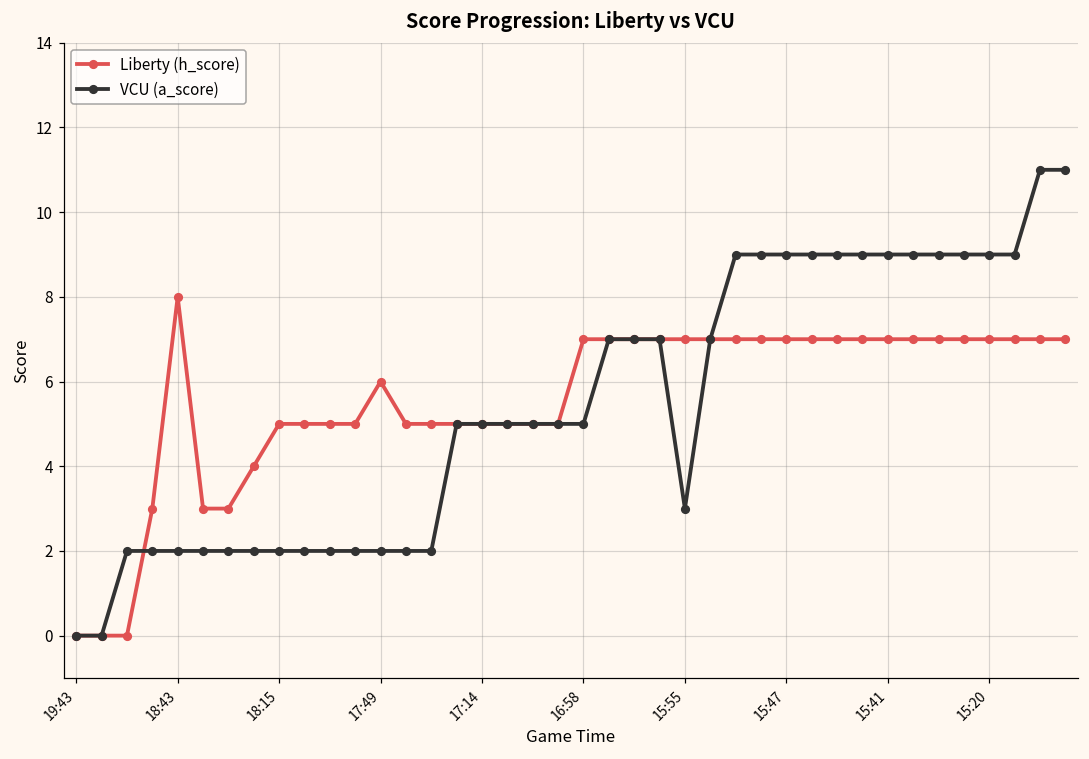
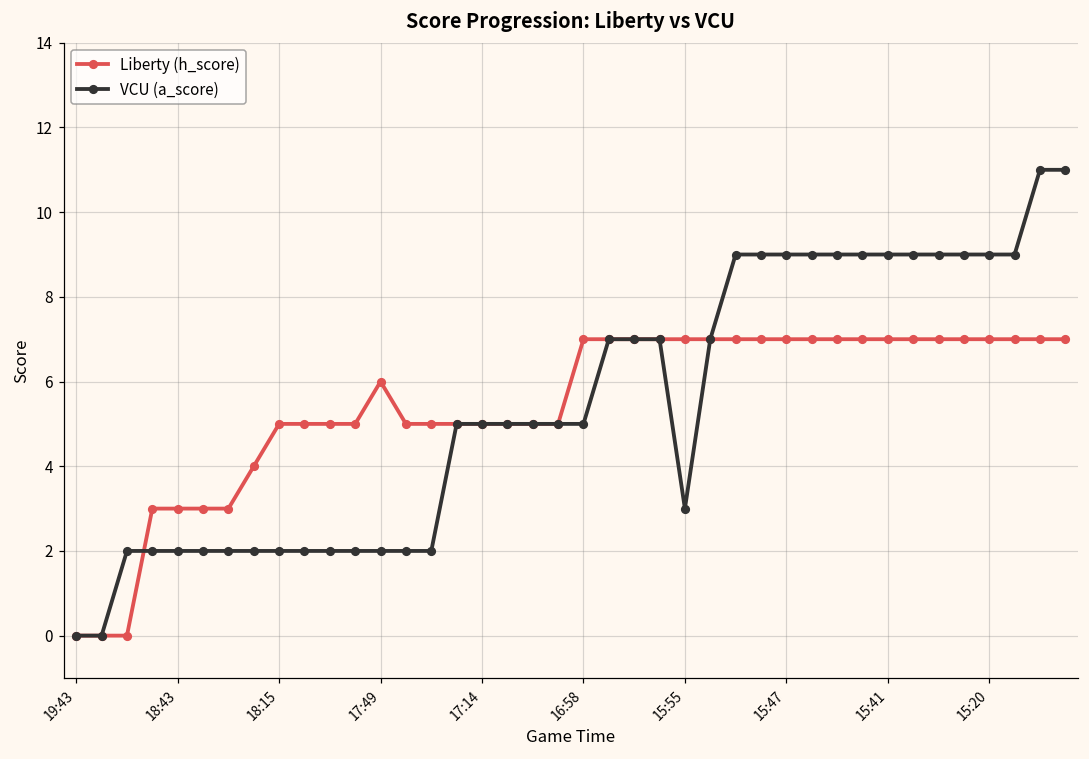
Liberty (h_score), 18:43: 8 -> 3
